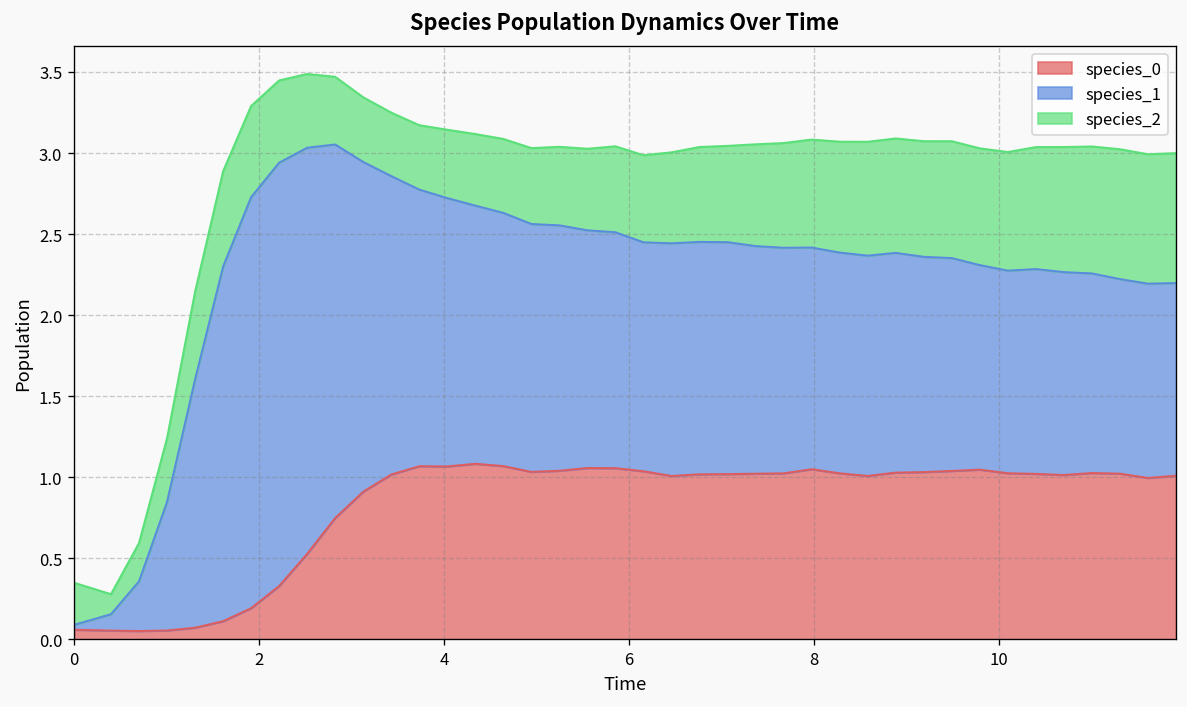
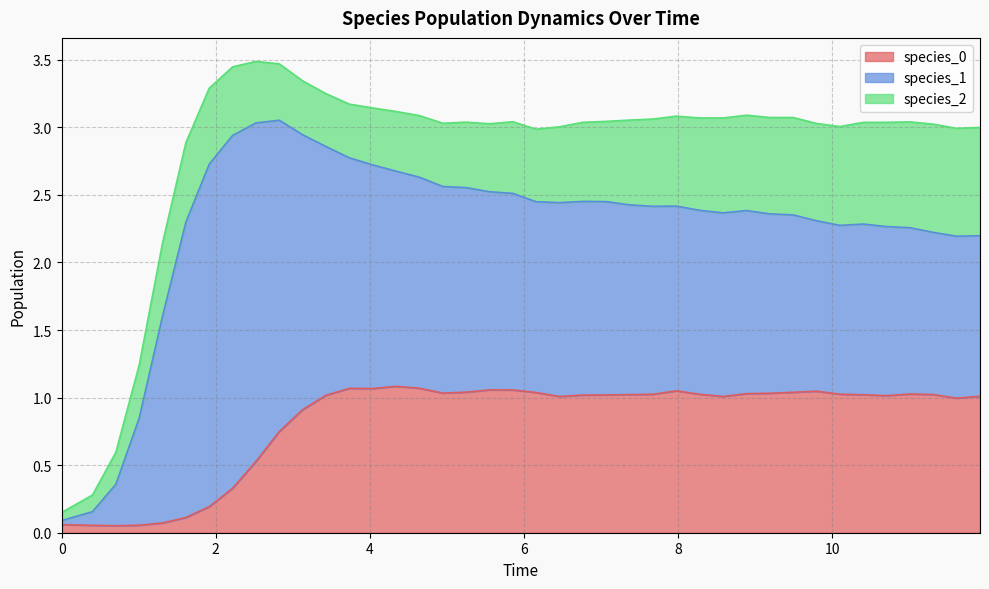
species_2, 0: 0.26 -> 0.06
